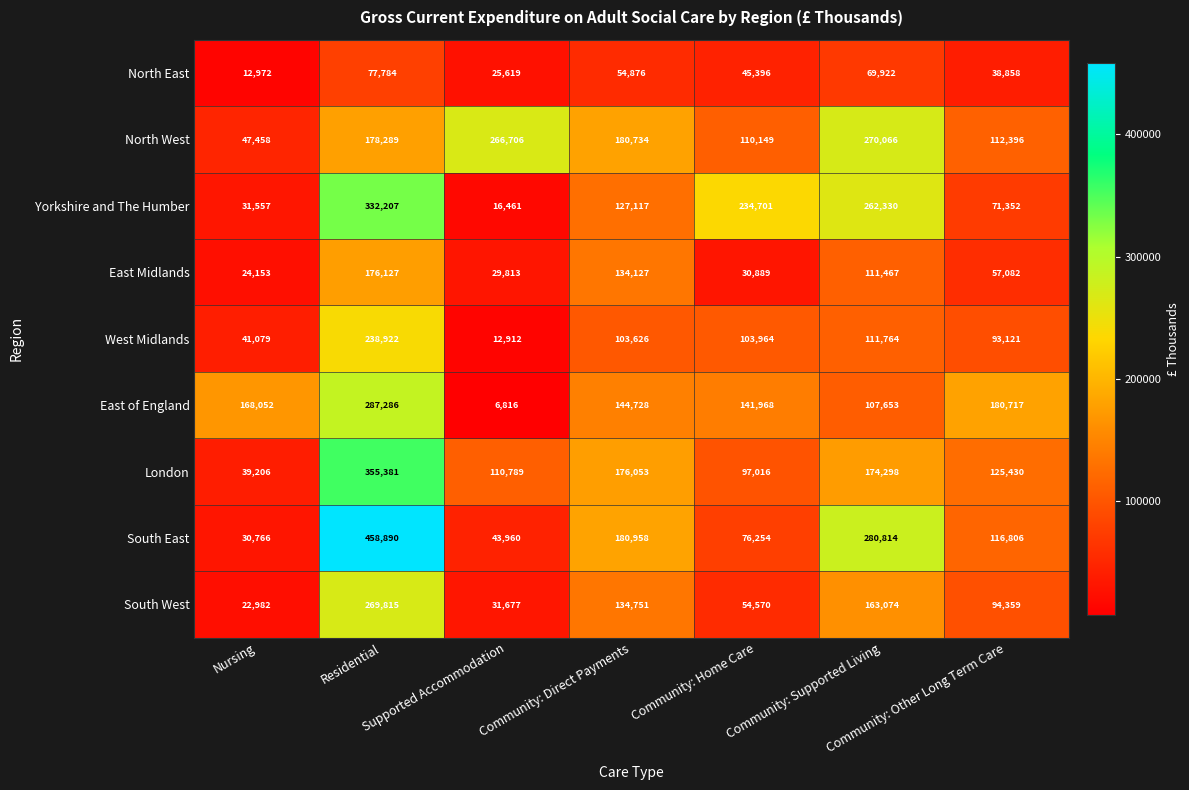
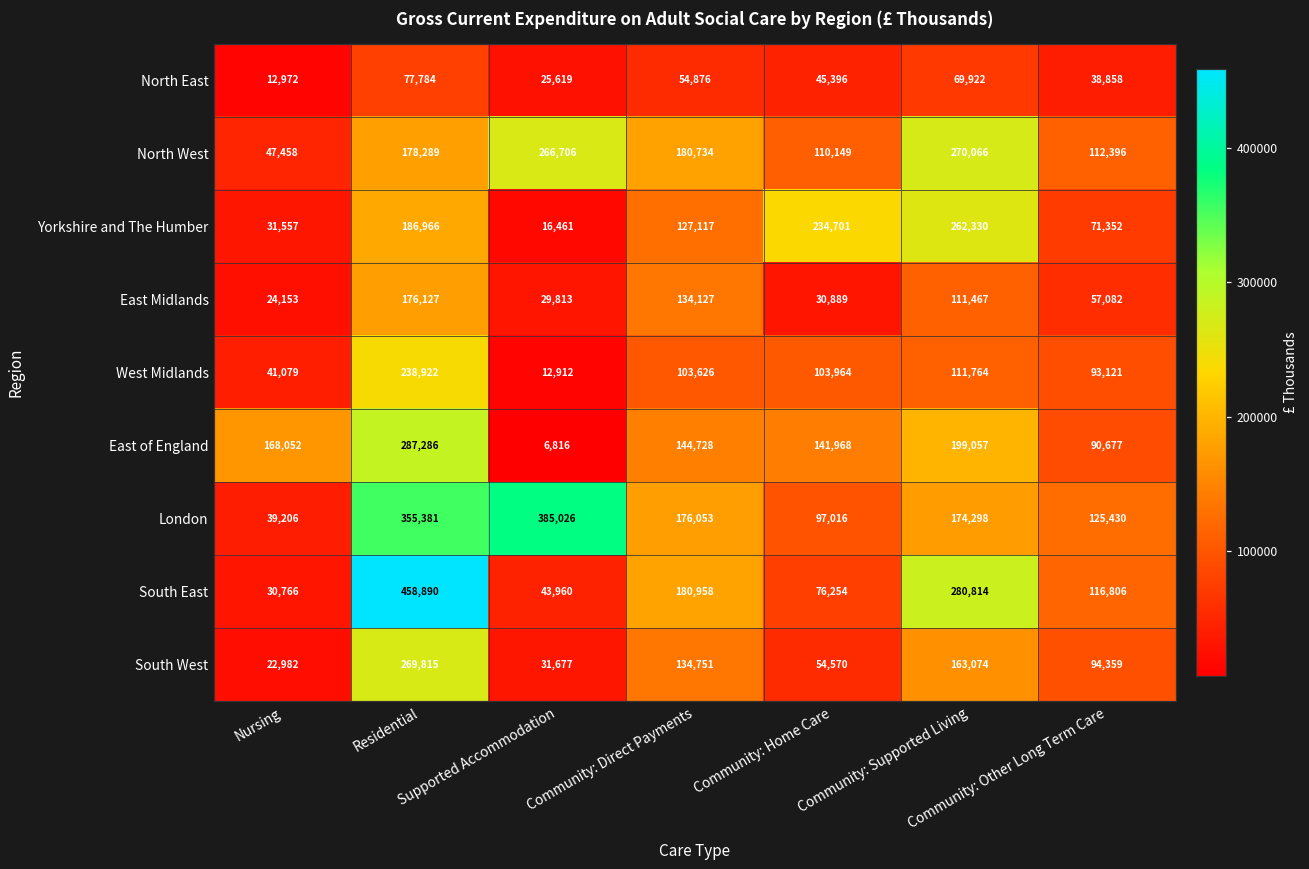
Yorkshire and The Humber, Residential: 332,207 -> 186,966
East of England, Community: Supported Living: 107,653 -> 199,057
East of England, Community: Other Long Term Care: 180,717 -> 90,677
London, Supported Accommodation: 110,789 -> 385,026
